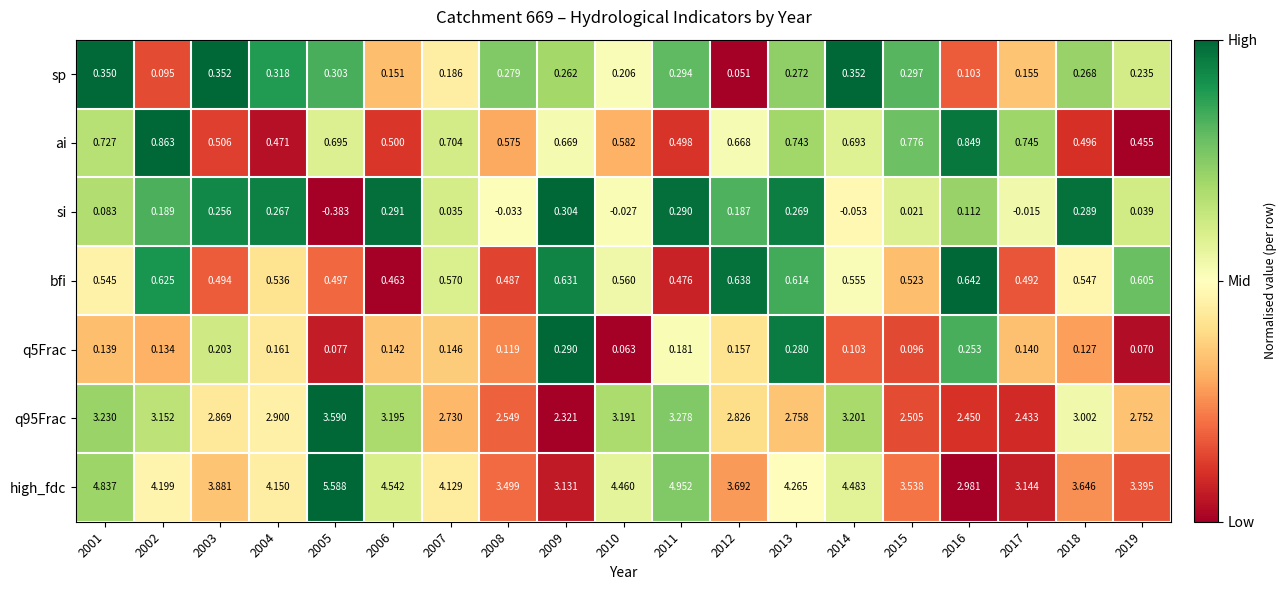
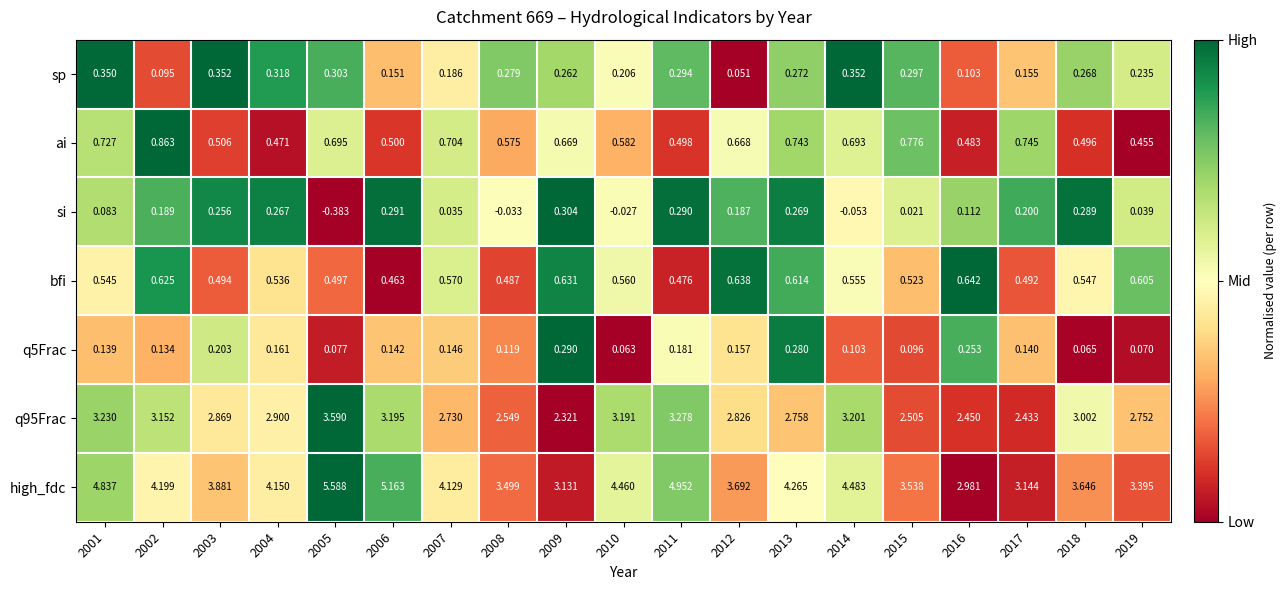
ai, 2016: 0.849 -> 0.483
si, 2017: -0.015 -> 0.200
q5Frac, 2018: 0.127 -> 0.065
high_fdc, 2006: 4.542 -> 5.163
